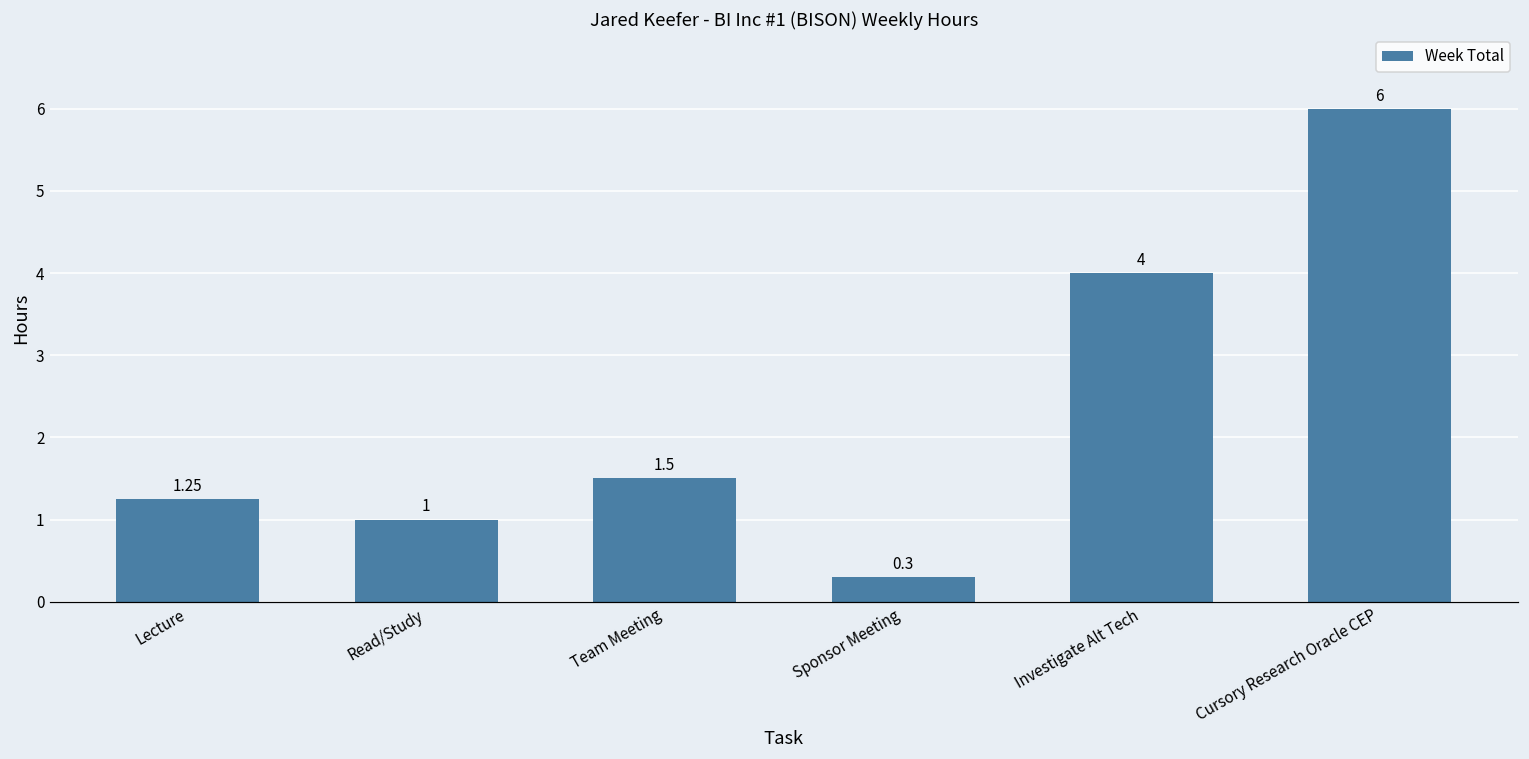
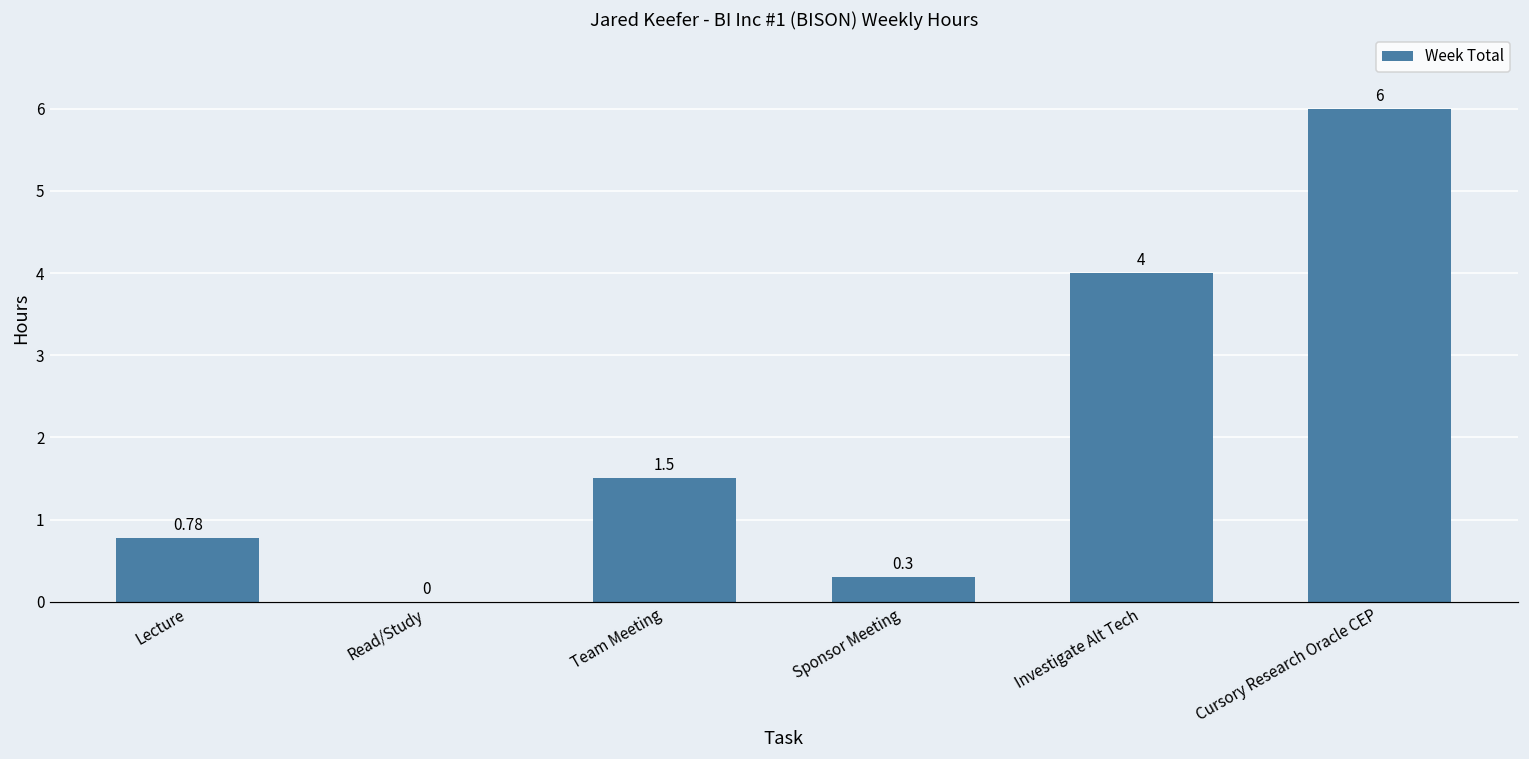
Lecture: 1.25 -> 0.78
Read/Study: 1 -> 0
